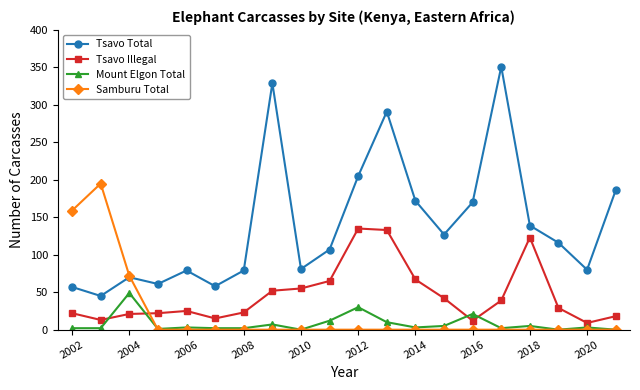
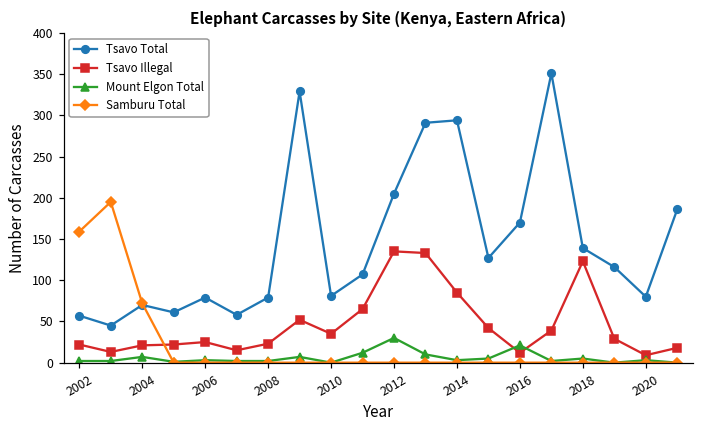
Mount Elgon Total, 2004: 50 -> 10
Tsavo Illegal, 2010: 60 -> 40
Tsavo Total, 2014: 170 -> 290
Tsavo Illegal, 2014: 70 -> 90
